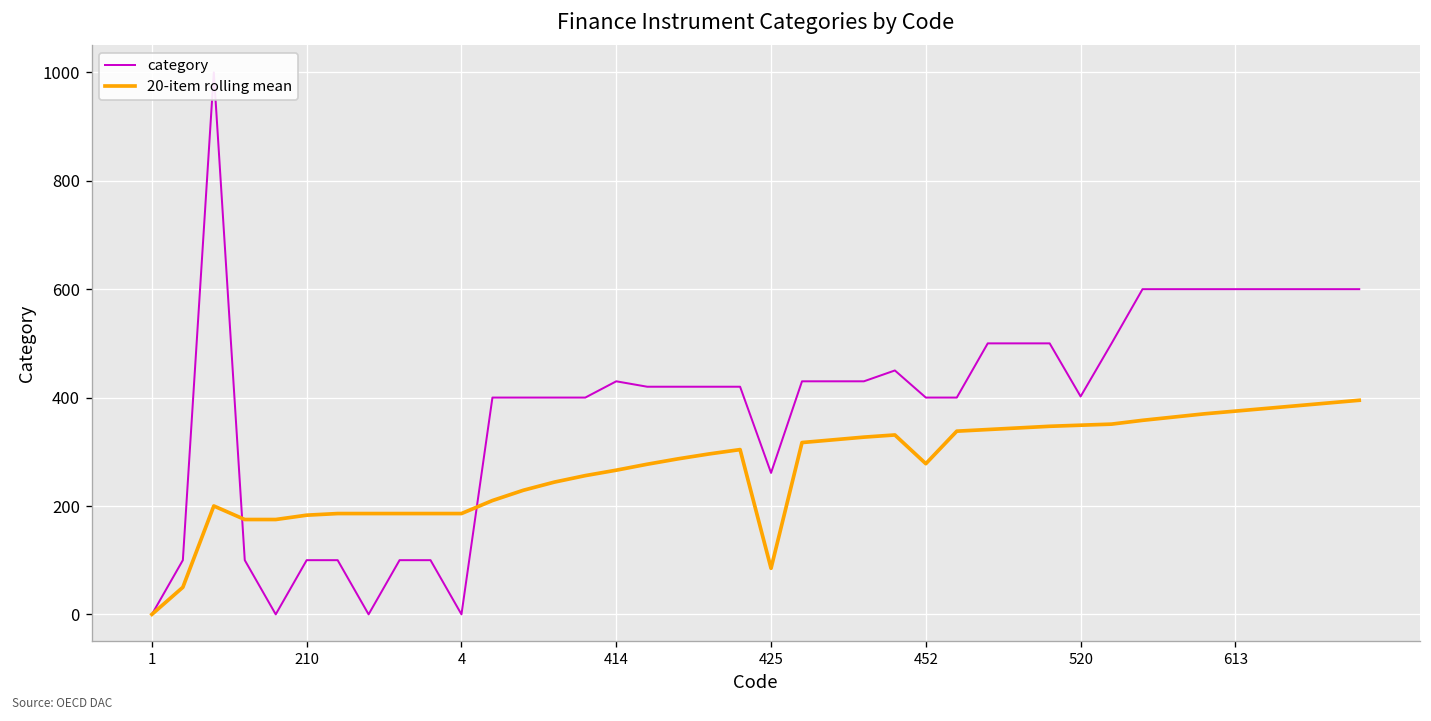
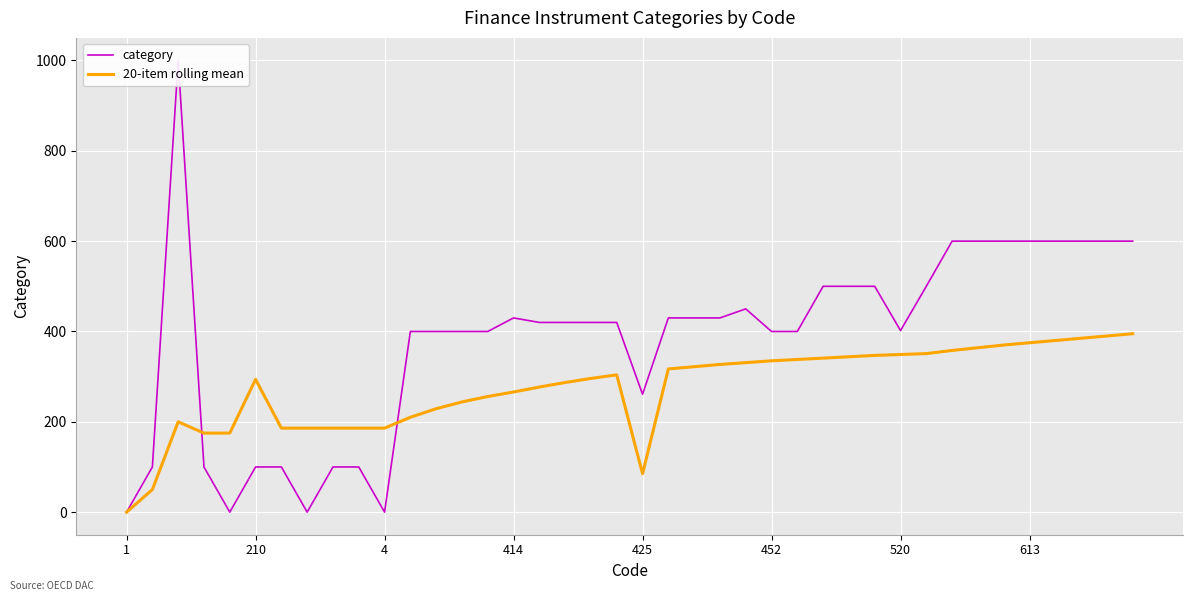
20-item rolling mean, 210: 180 -> 290
20-item rolling mean, 452: 280 -> 340
